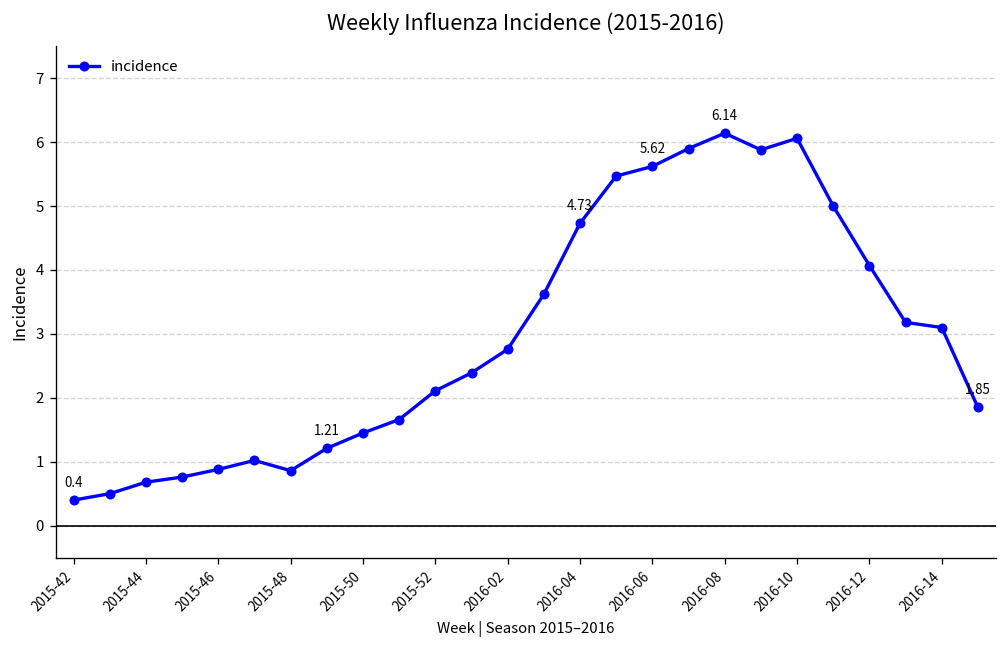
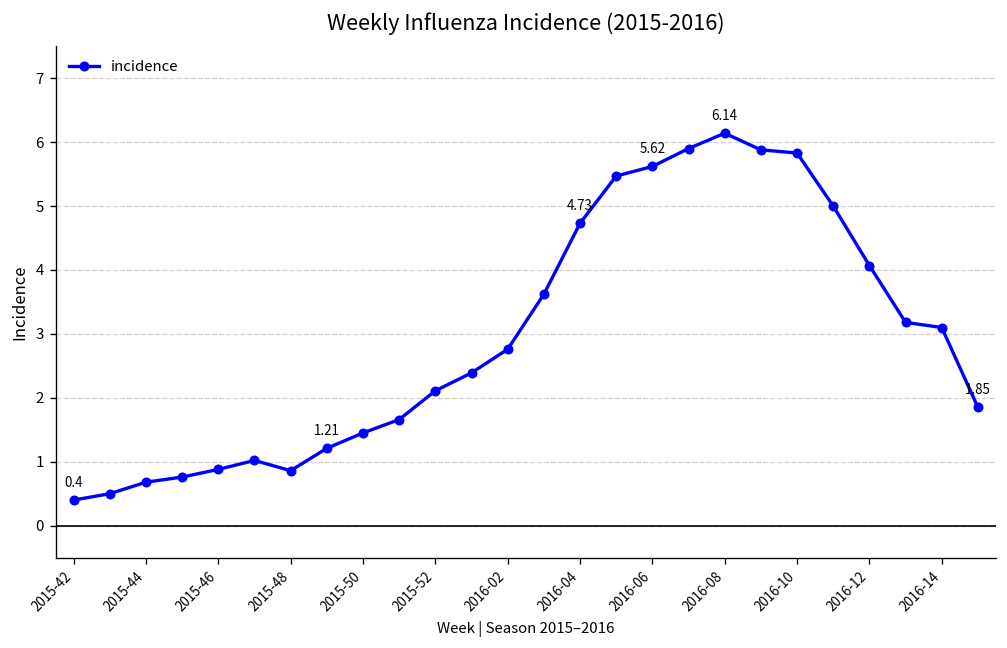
2016-10: 6.1 -> 5.8
